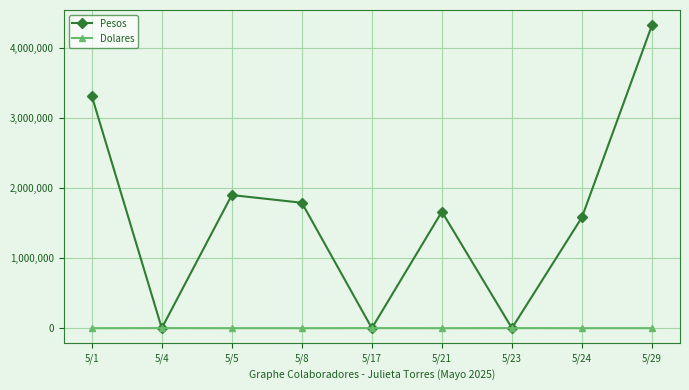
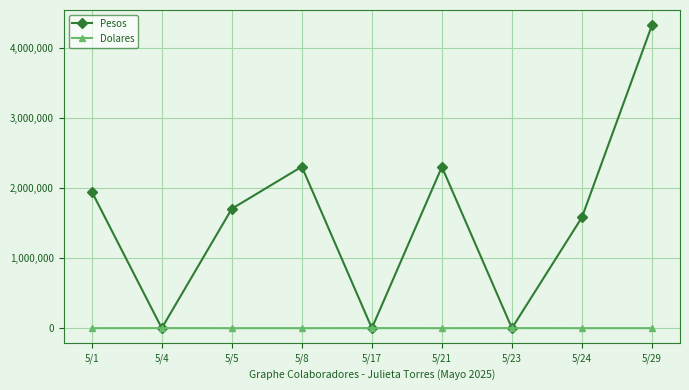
Pesos, 5/1: 3,300,000 -> 2,000,000
Pesos, 5/5: 1,900,000 -> 1,700,000
Pesos, 5/8: 1,800,000 -> 2,300,000
Pesos, 5/21: 1,700,000 -> 2,300,000
